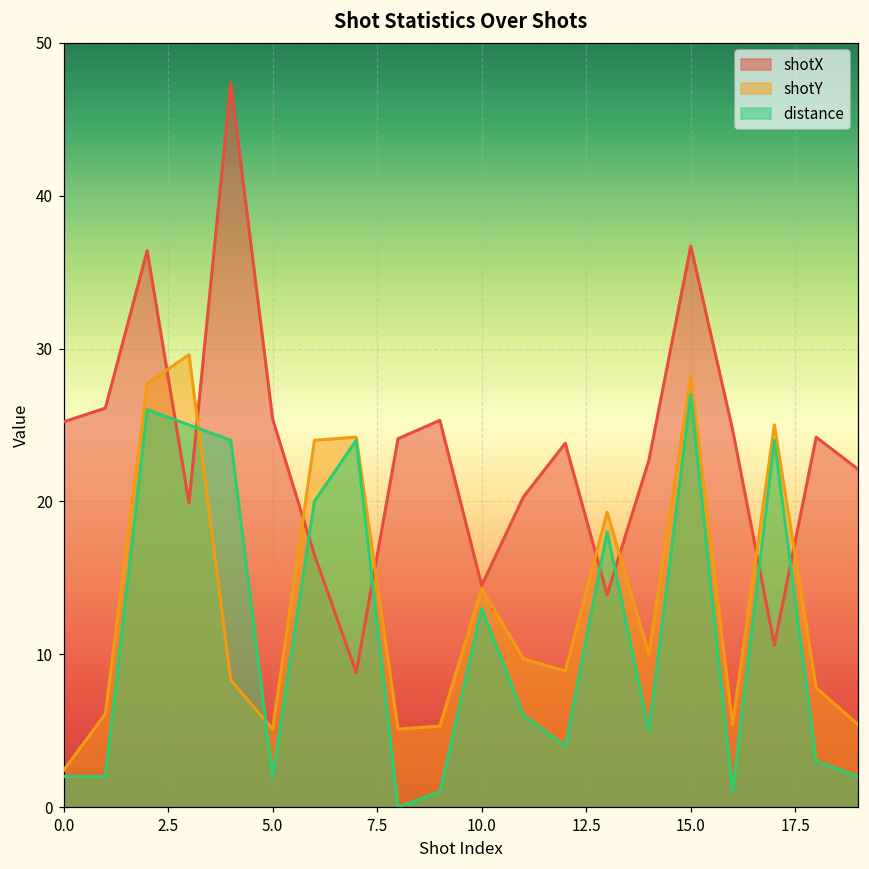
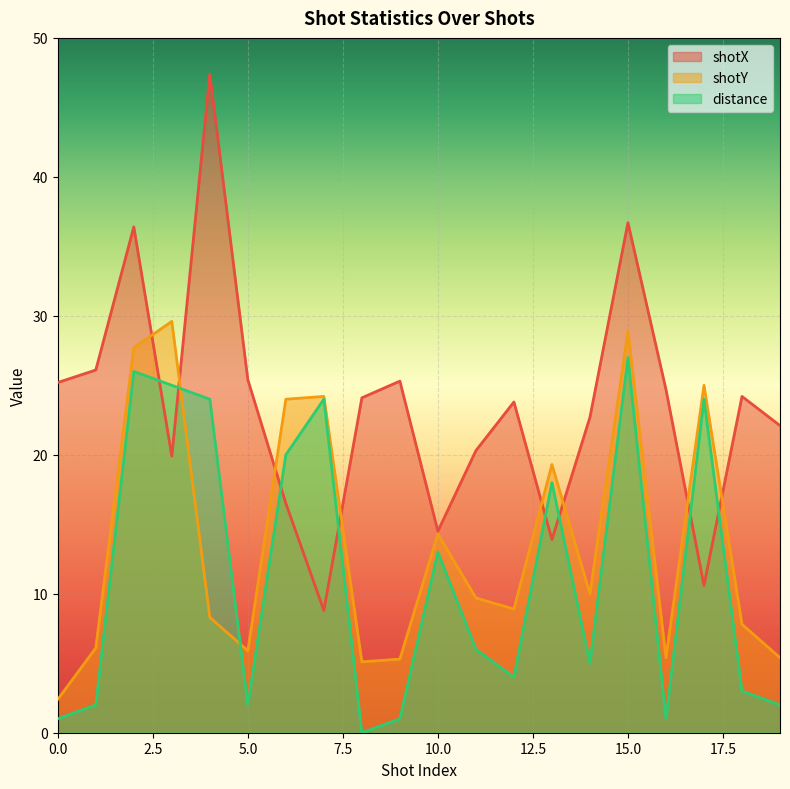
distance, 0.0: 2 -> 1
shotY, 5.0: 5.1 -> 5.9
shotY, 15.0: 28.2 -> 28.9
